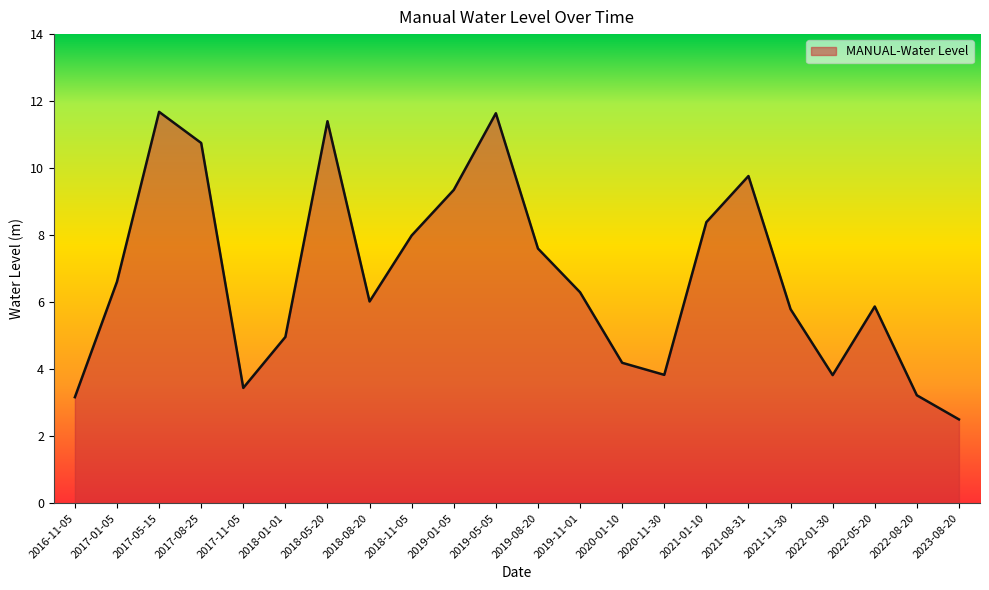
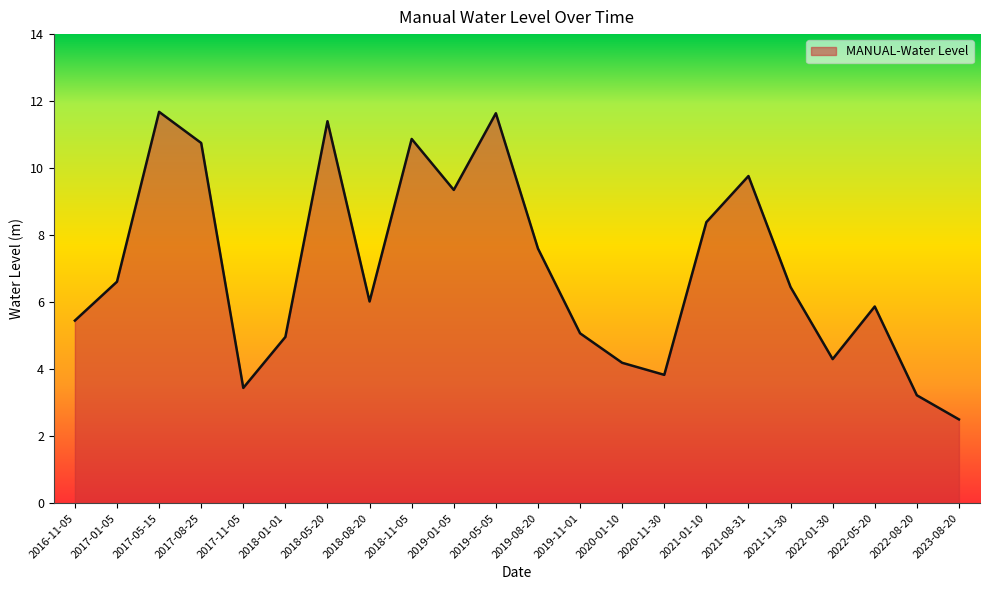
2016-11-05: 3.2 -> 5.4
2018-11-05: 8.0 -> 10.9
2019-11-01: 6.3 -> 5.1
2021-11-30: 5.8 -> 6.4
2022-01-30: 3.8 -> 4.3
